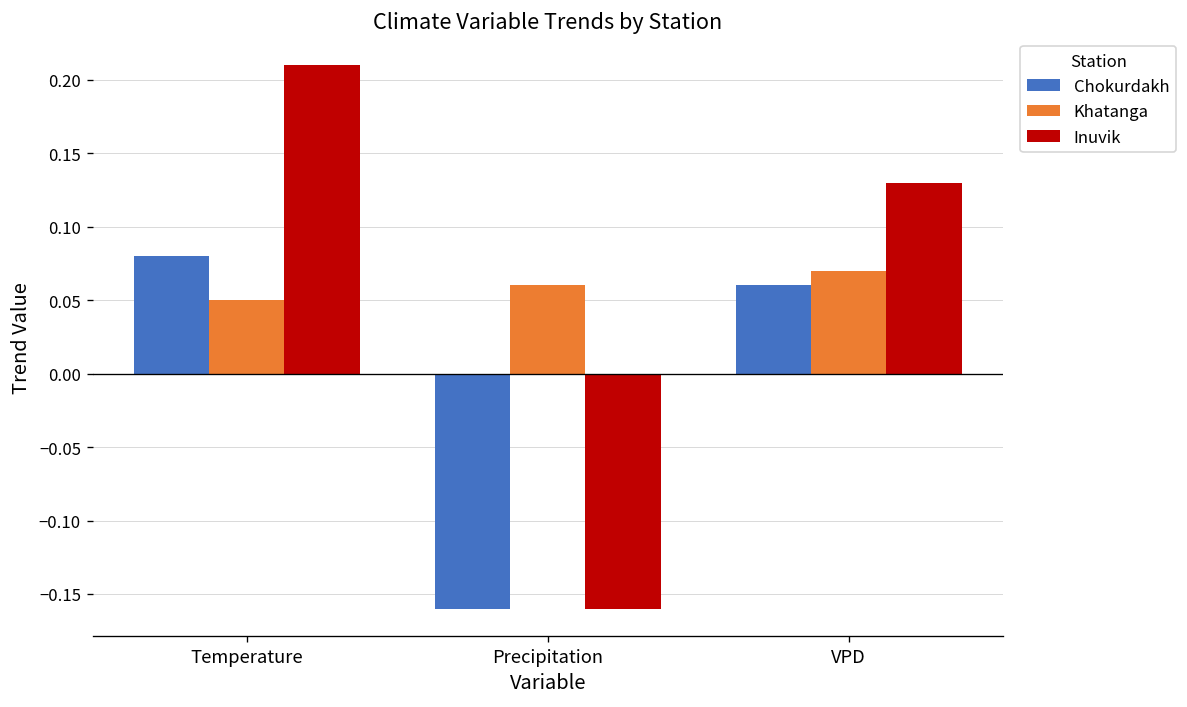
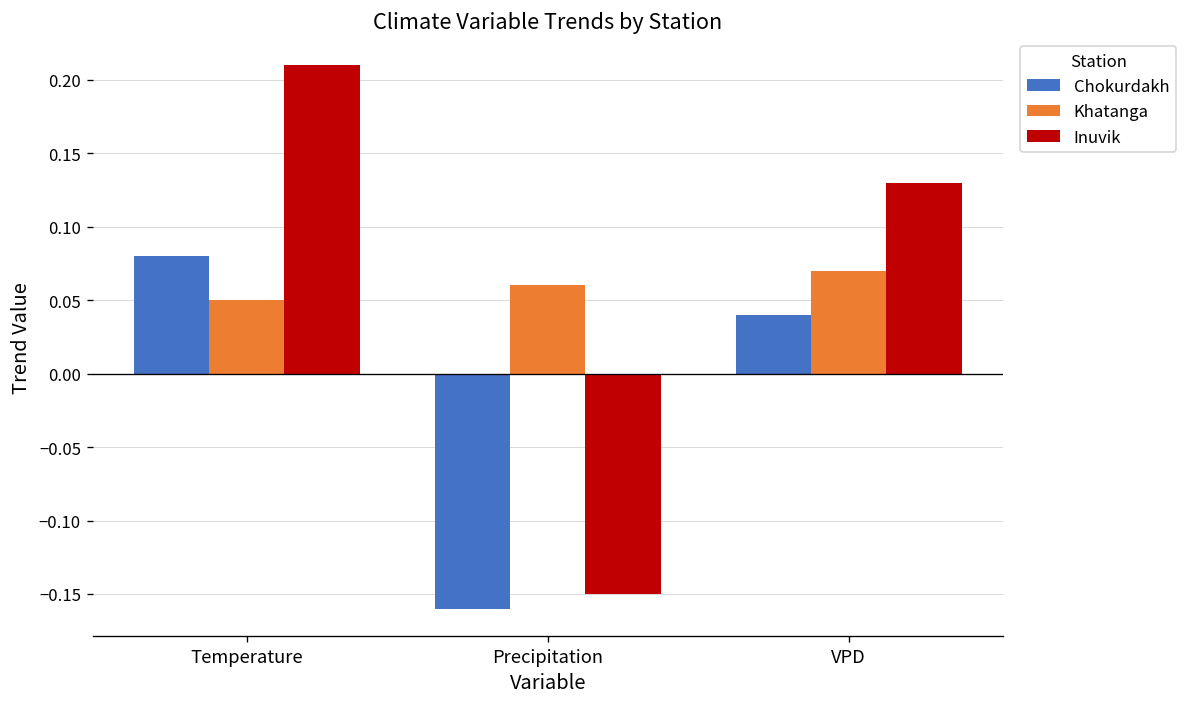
Inuvik, Precipitation: -0.16 -> -0.15
Chokurdakh, VPD: 0.06 -> 0.04
